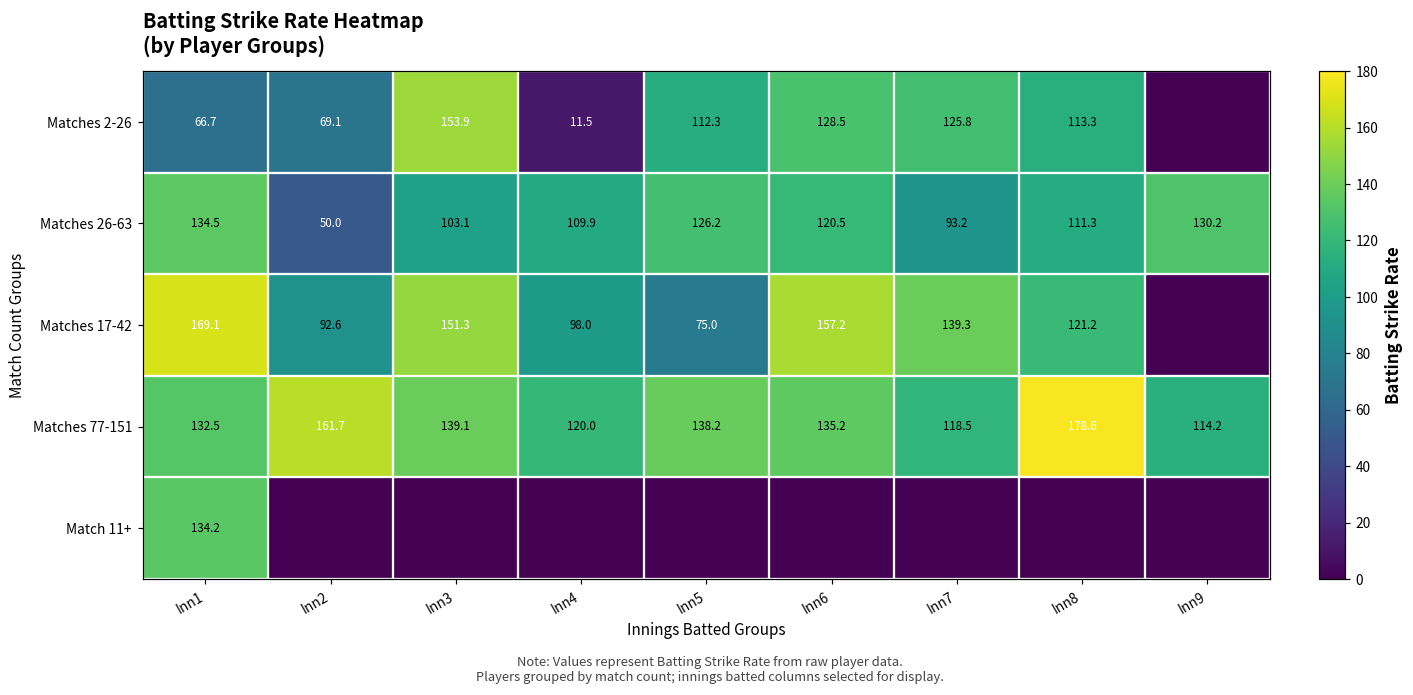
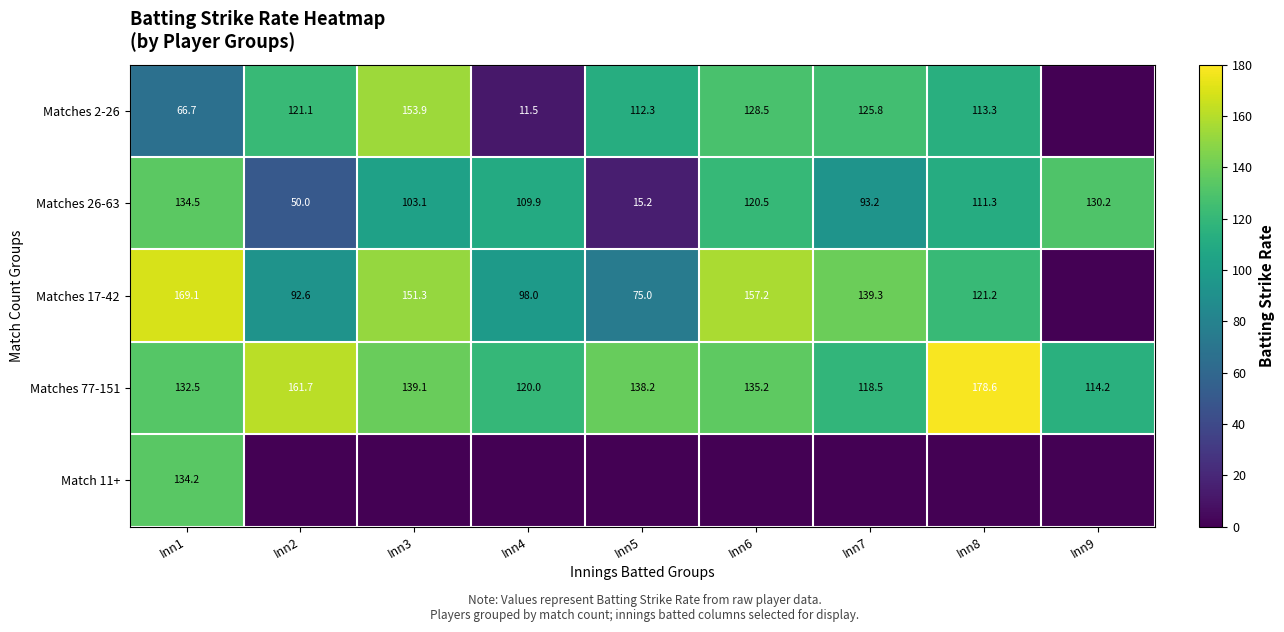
Matches 2-26, Inn2: 69.1 -> 121.1
Matches 26-63, Inn5: 126.2 -> 15.2
